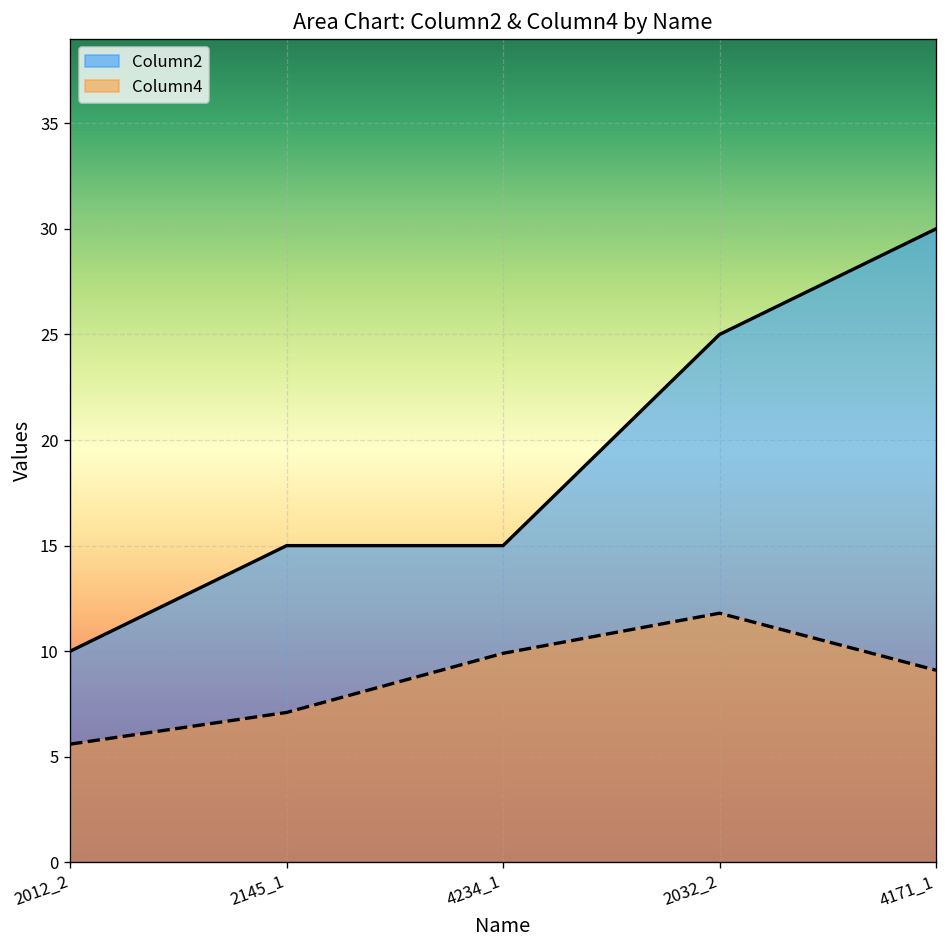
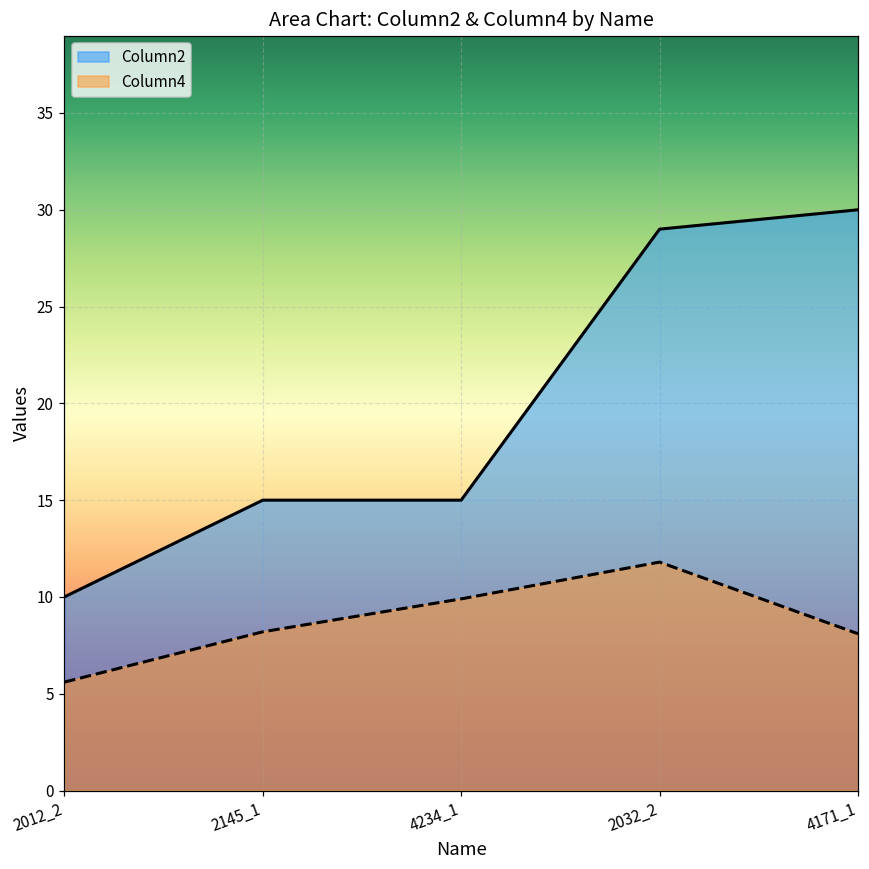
Column4, 2145_1: 7.1 -> 8.2
Column2, 2032_2: 25 -> 29
Column4, 4171_1: 9.1 -> 8.1
